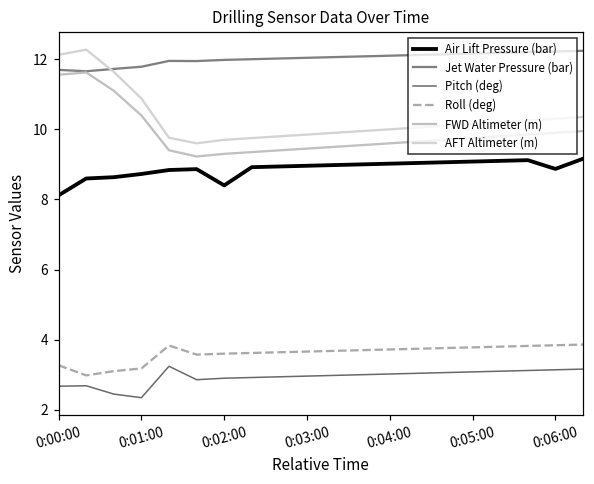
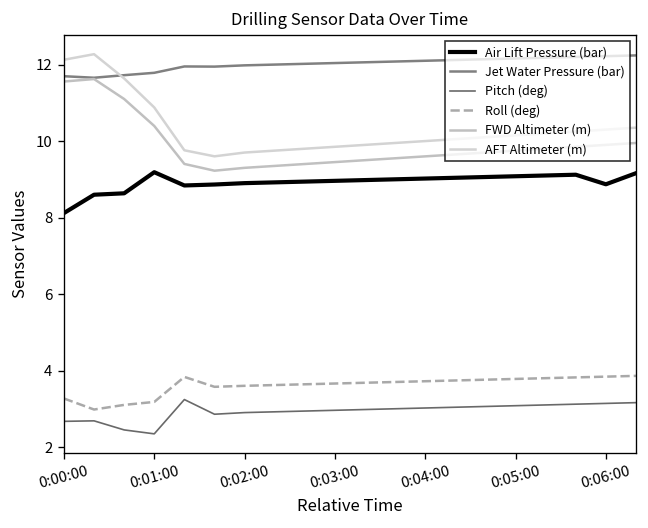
Air Lift Pressure (bar), 0:01:00: 8.7 -> 9.2
Air Lift Pressure (bar), 0:02:00: 8.4 -> 8.9
